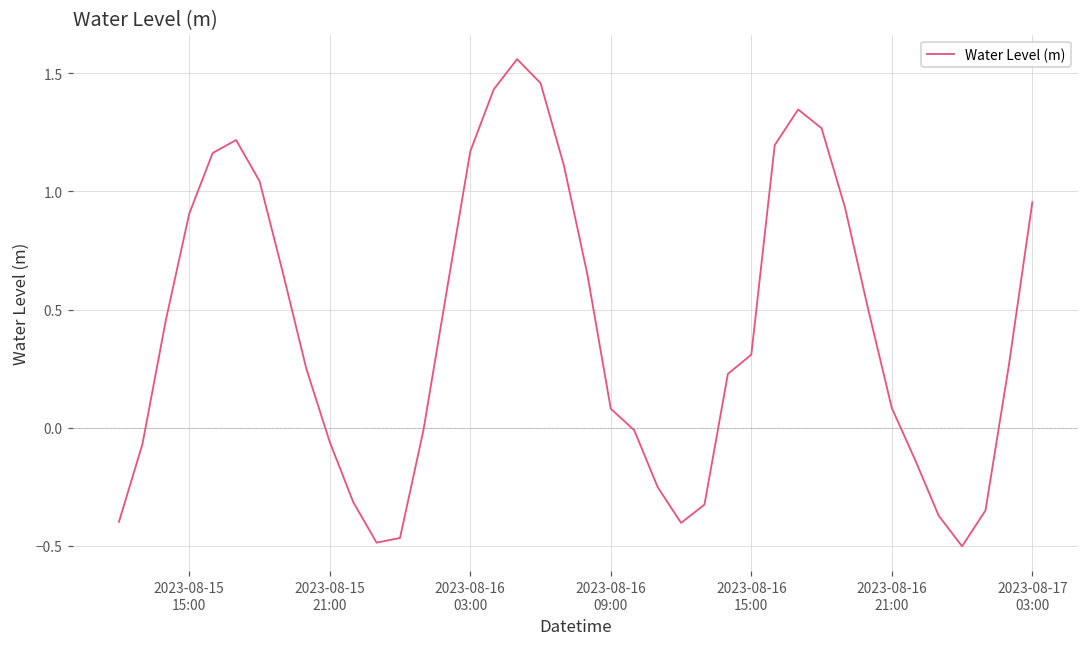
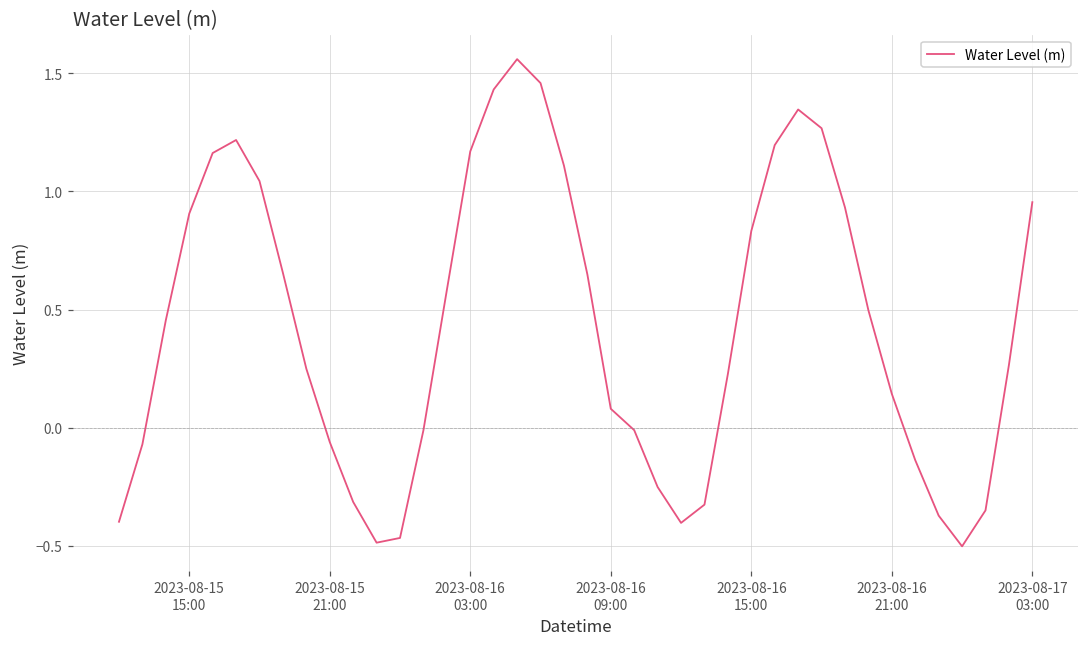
2023-08-16 15:00: 0.31 -> 0.83
2023-08-16 21:00: 0.08 -> 0.14
